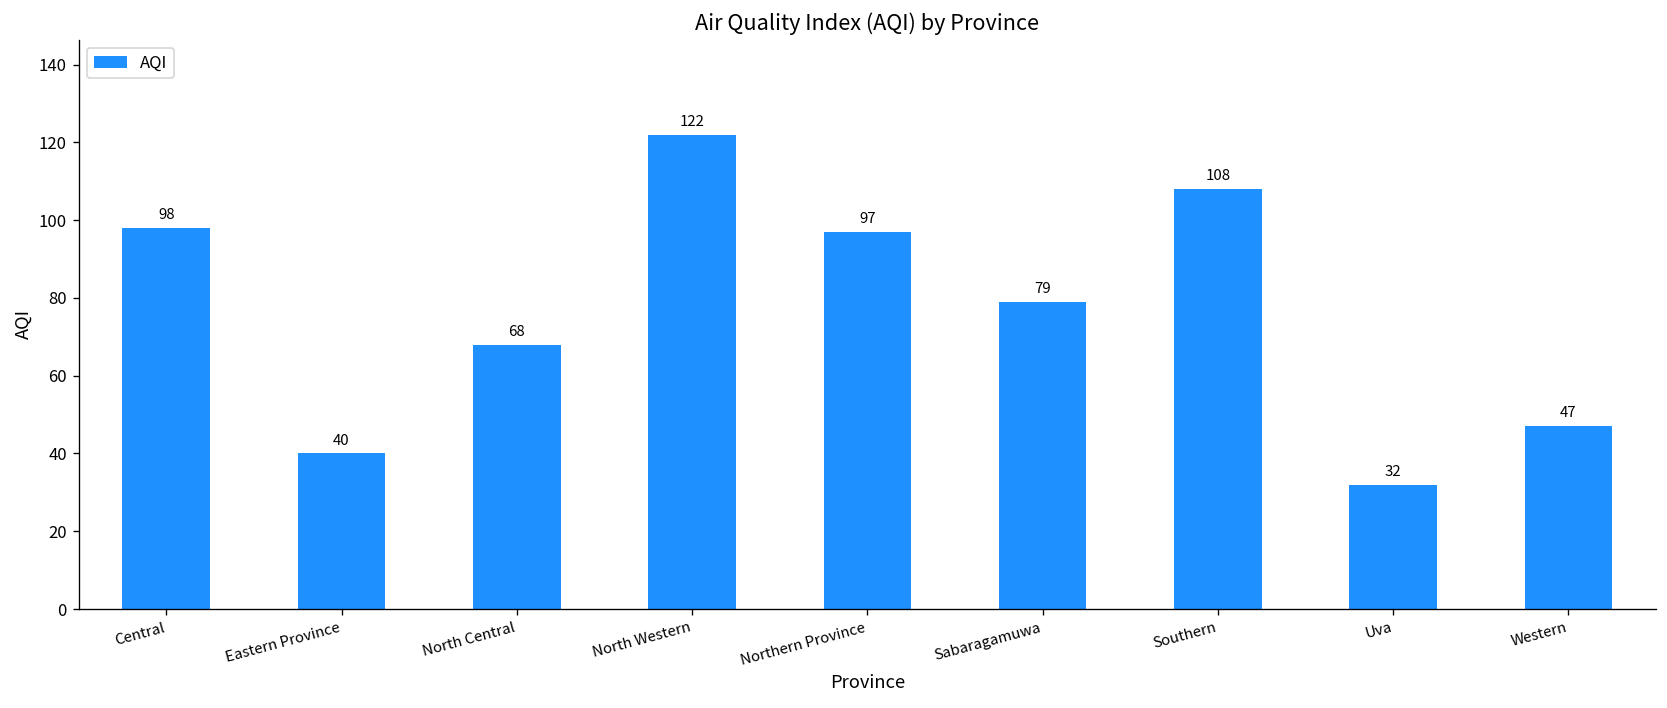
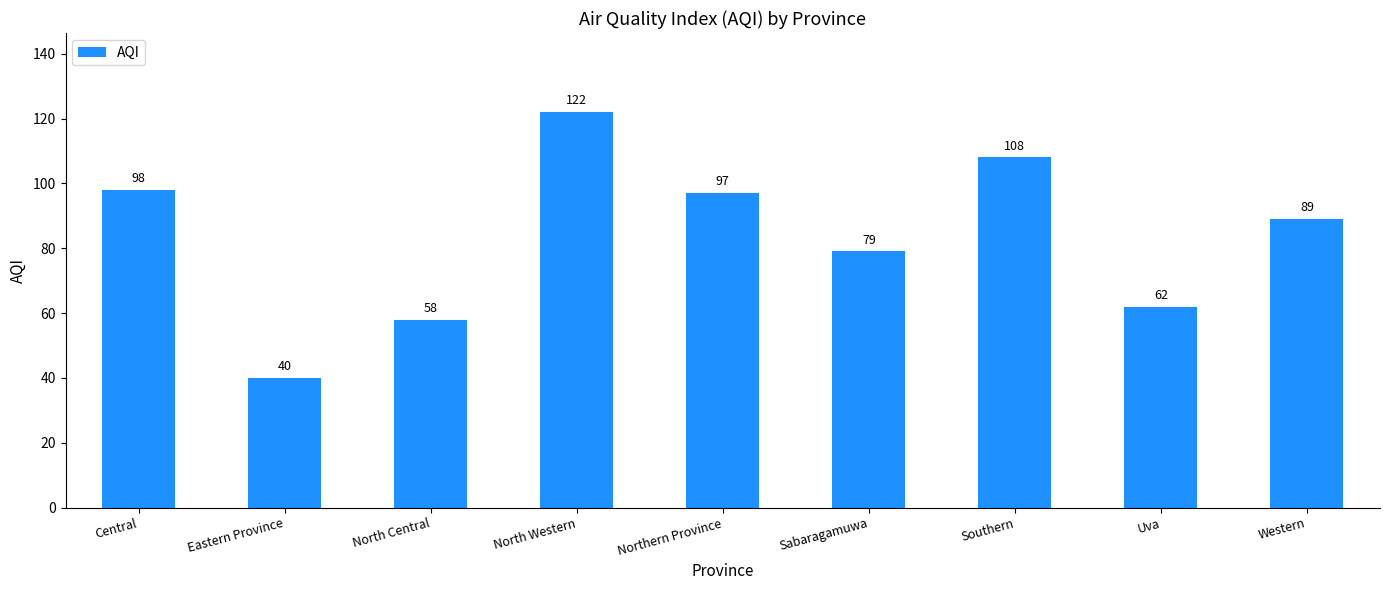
North Central: 68 -> 58
Uva: 32 -> 62
Western: 47 -> 89
